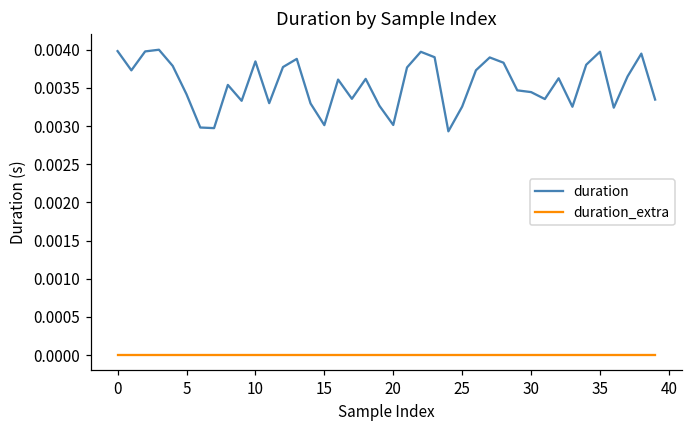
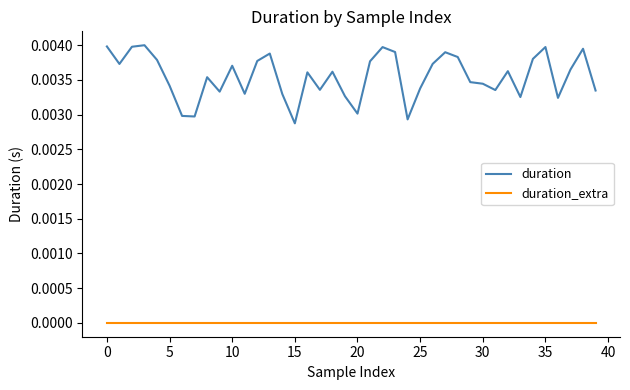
duration, 10: 0.0038 -> 0.0037
duration, 15: 0.0030 -> 0.0029
duration, 25: 0.0033 -> 0.0034
